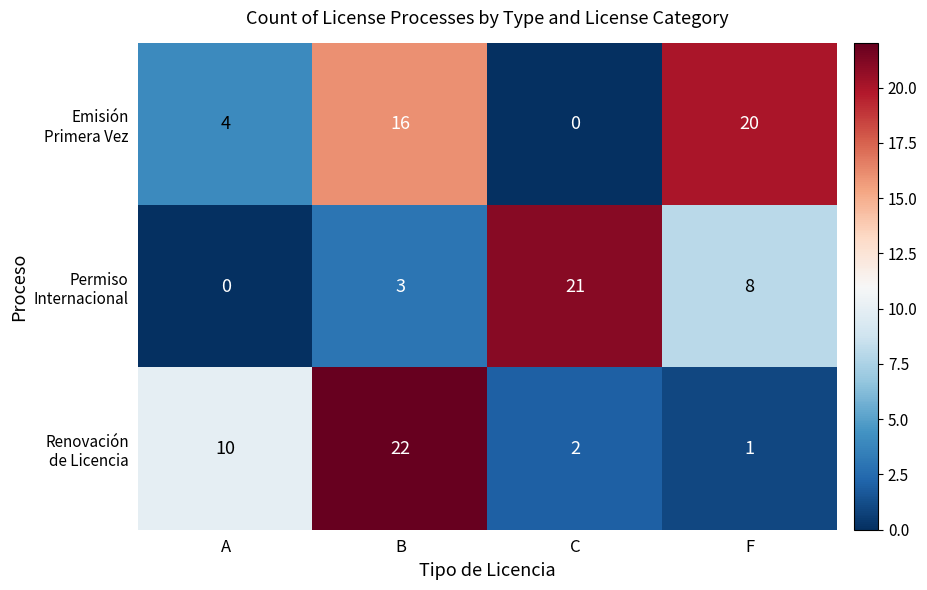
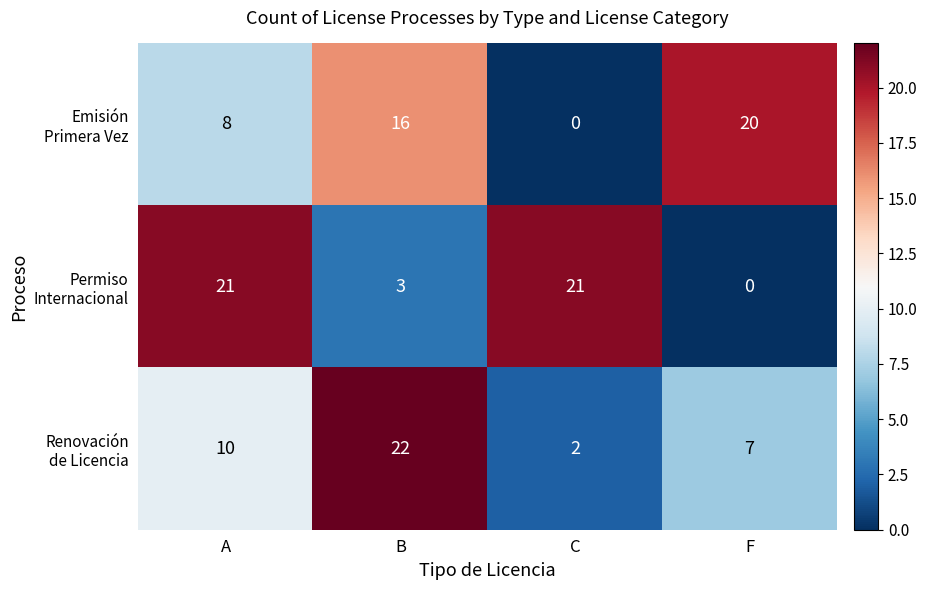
Emisión Primera Vez, A: 4 -> 8
Permiso Internacional, A: 0 -> 21
Permiso Internacional, F: 8 -> 0
Renovación de Licencia, F: 1 -> 7
